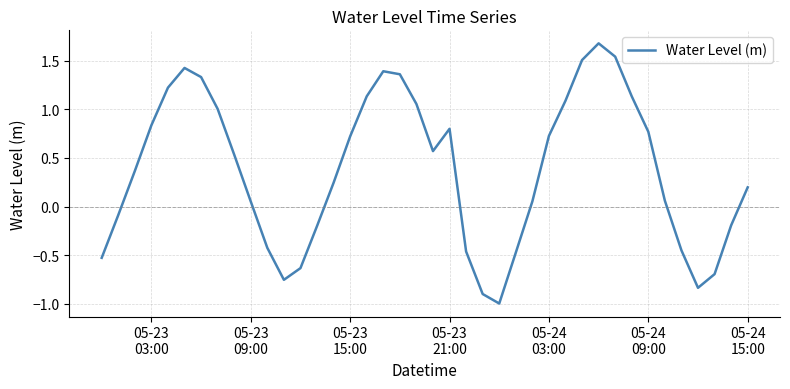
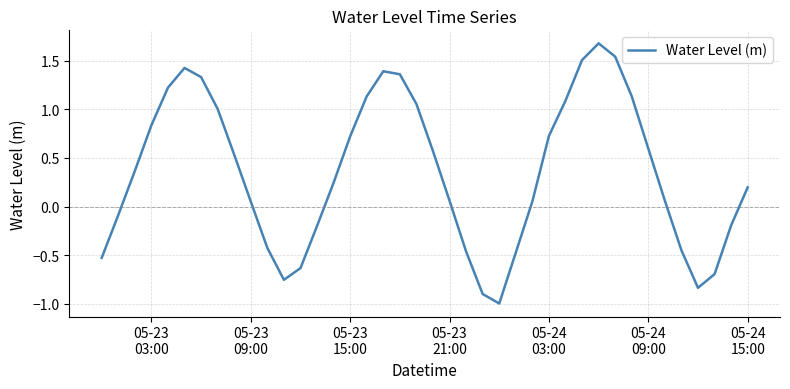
05-23 21:00: 0.8 -> 0.1
05-24 09:00: 0.8 -> 0.6
